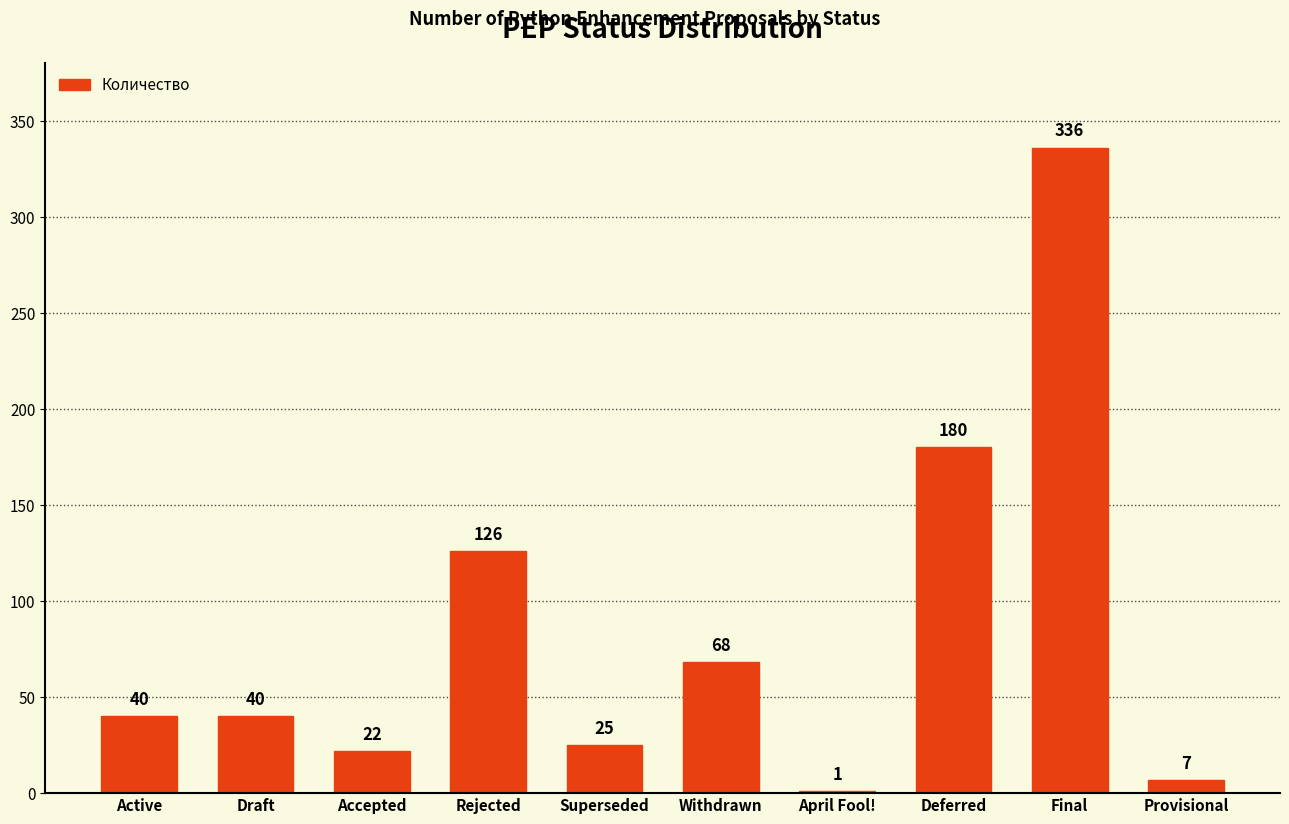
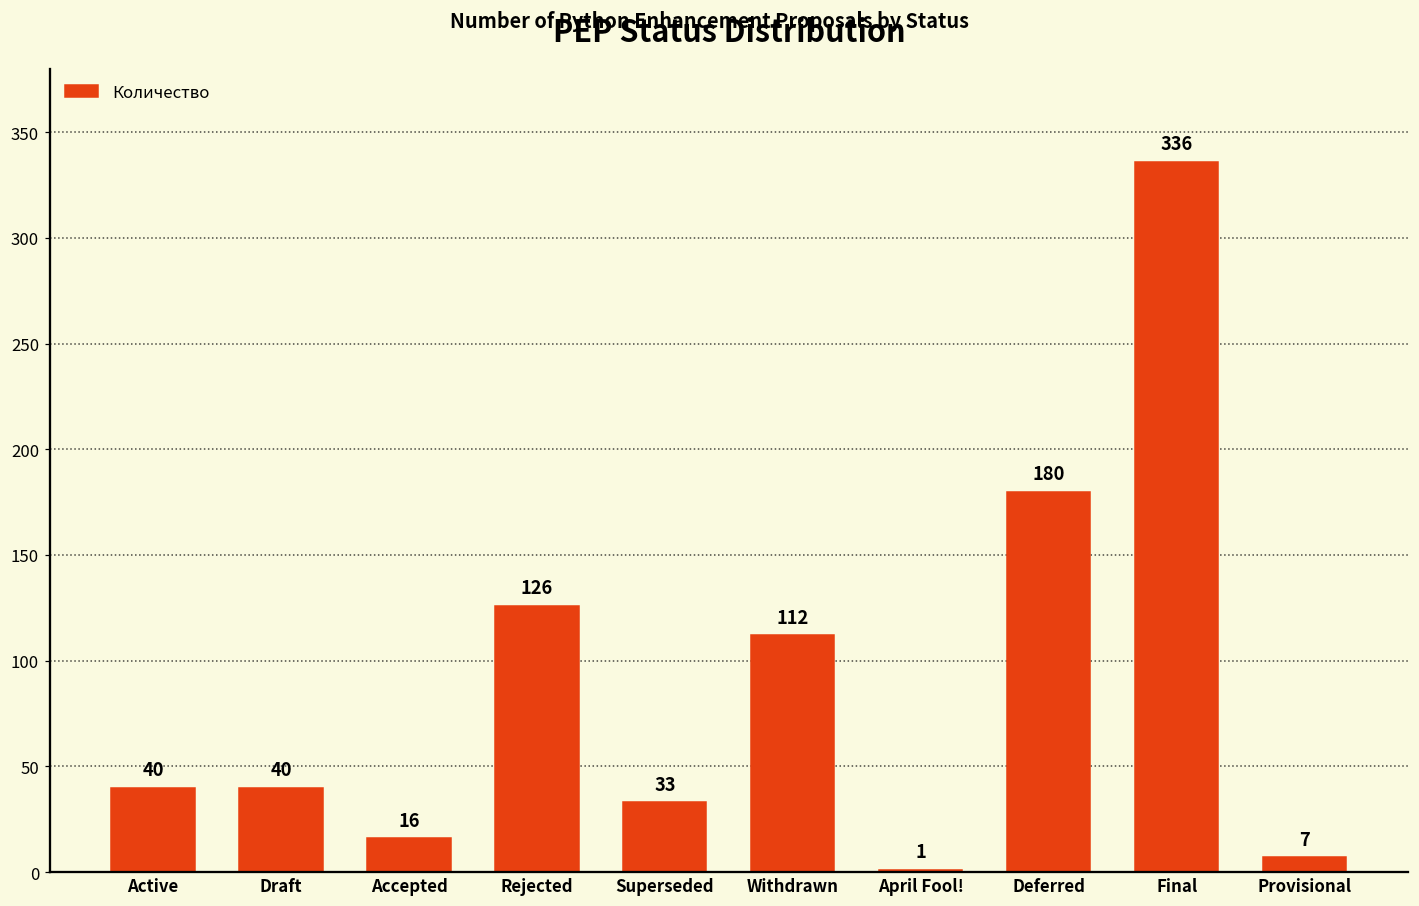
Accepted: 22 -> 16
Superseded: 25 -> 33
Withdrawn: 68 -> 112
